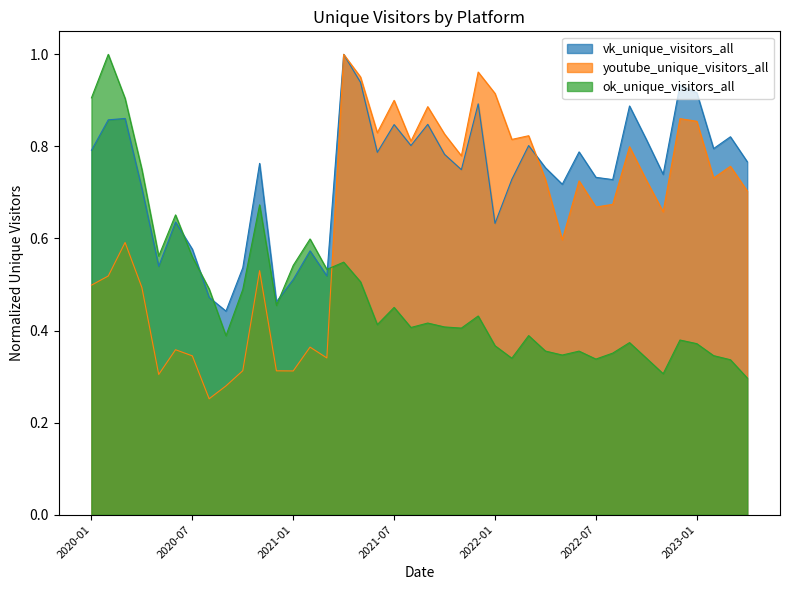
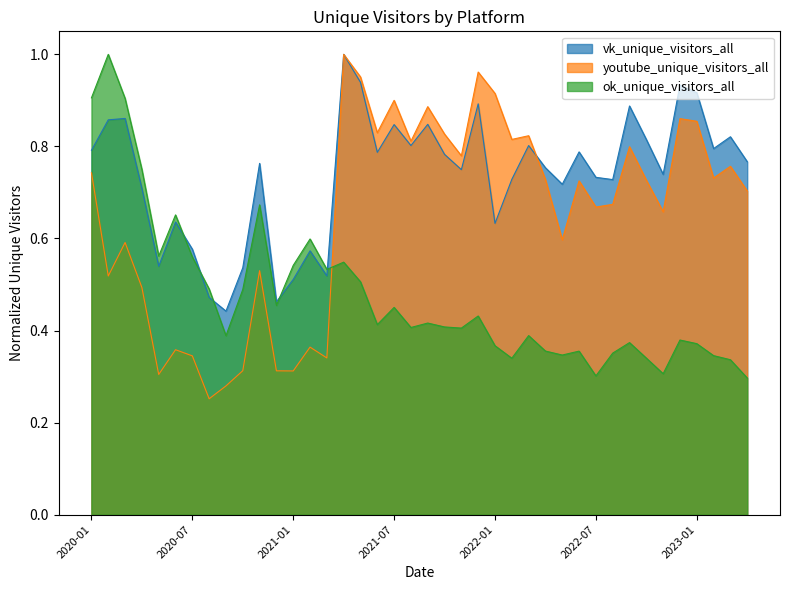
youtube_unique_visitors_all, 2020-01: 0.50 -> 0.74
ok_unique_visitors_all, 2022-07: 0.34 -> 0.30
